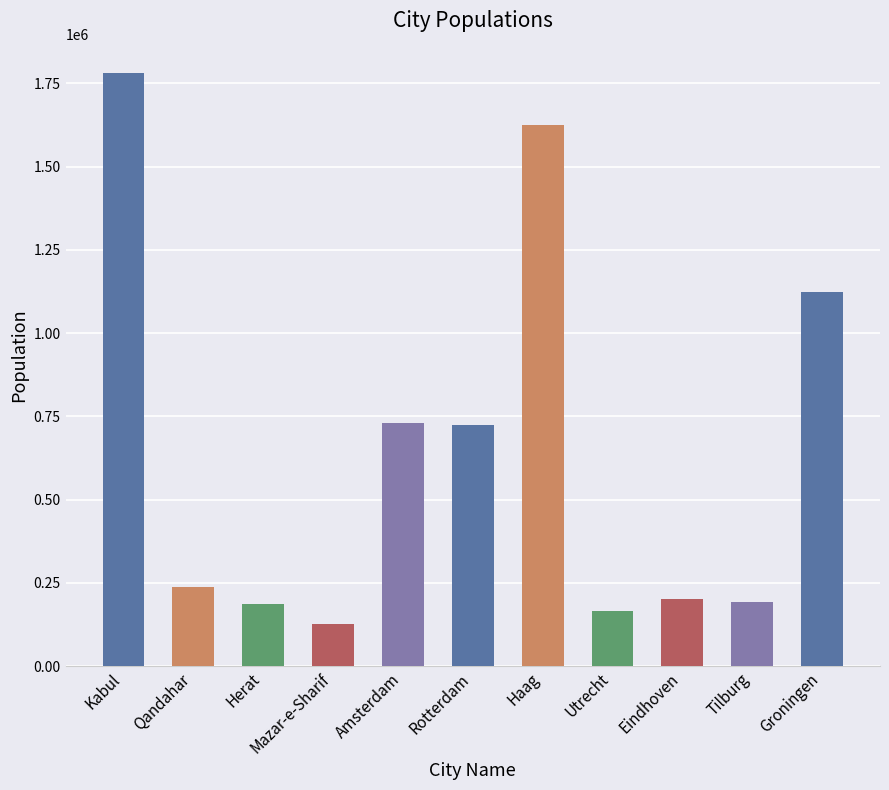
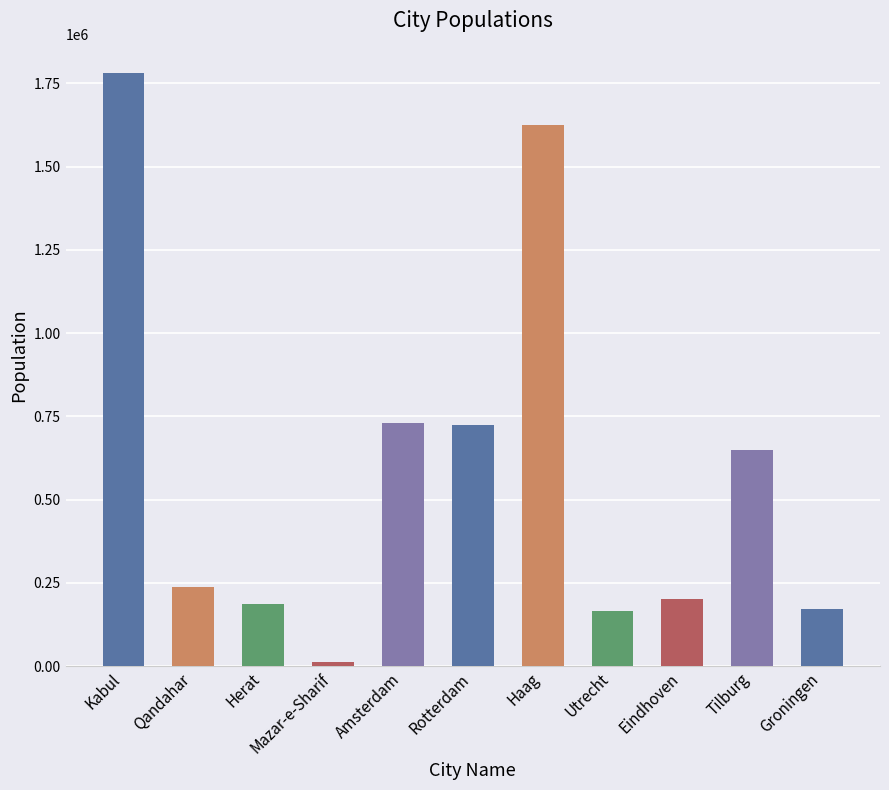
Mazar-e-Sharif: 130000 -> 10000
Tilburg: 190000 -> 650000
Groningen: 1120000 -> 170000
